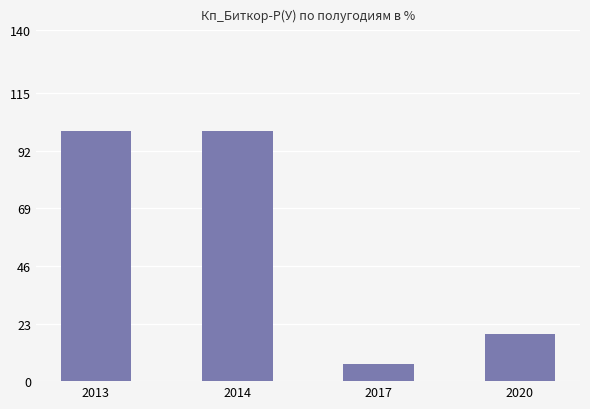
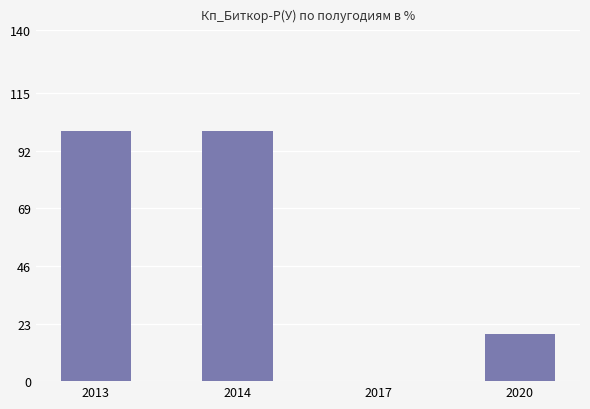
2017: 7 -> 0
